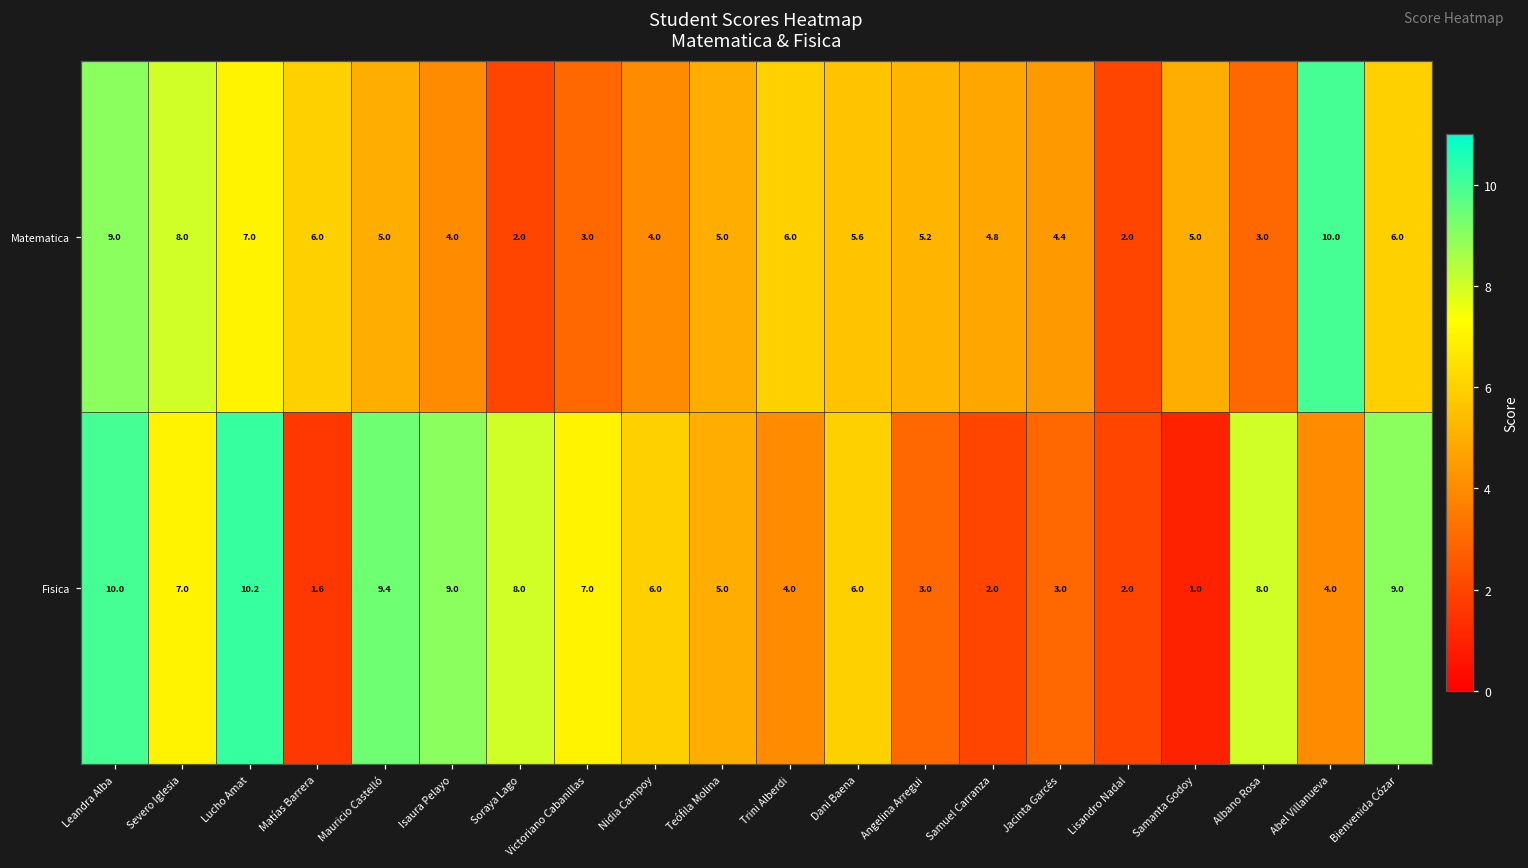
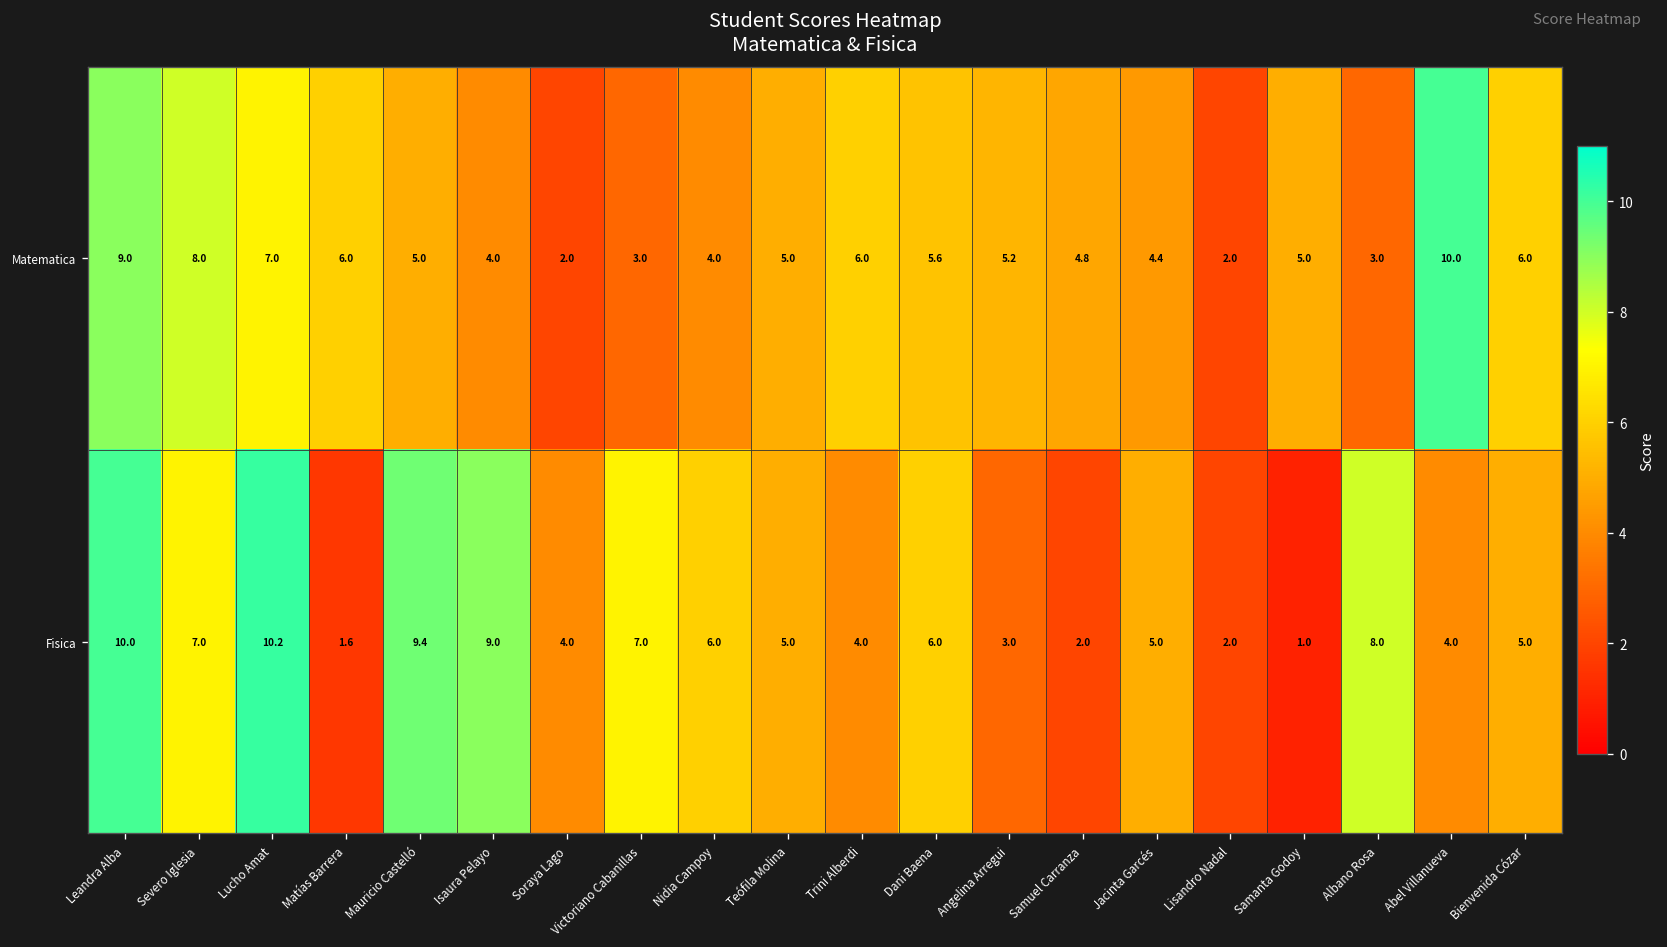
Fisica, Soraya Lago: 8.0 -> 4.0
Fisica, Jacinta Garcés: 3.0 -> 5.0
Fisica, Bienvenida Cózar: 9.0 -> 5.0
